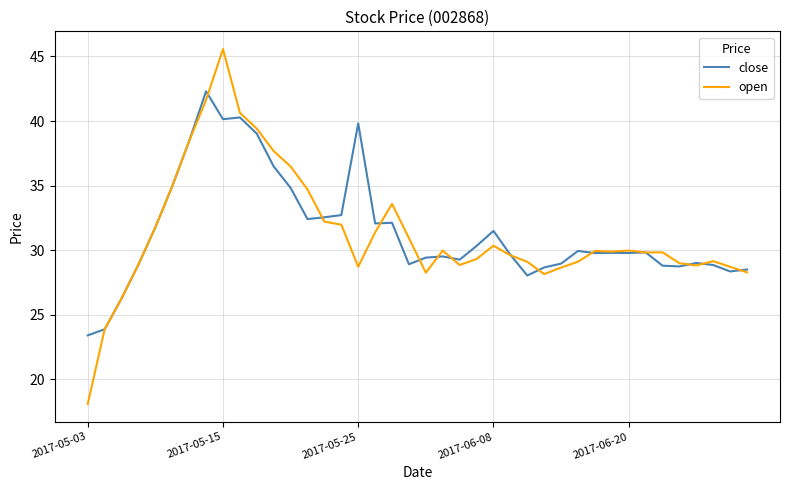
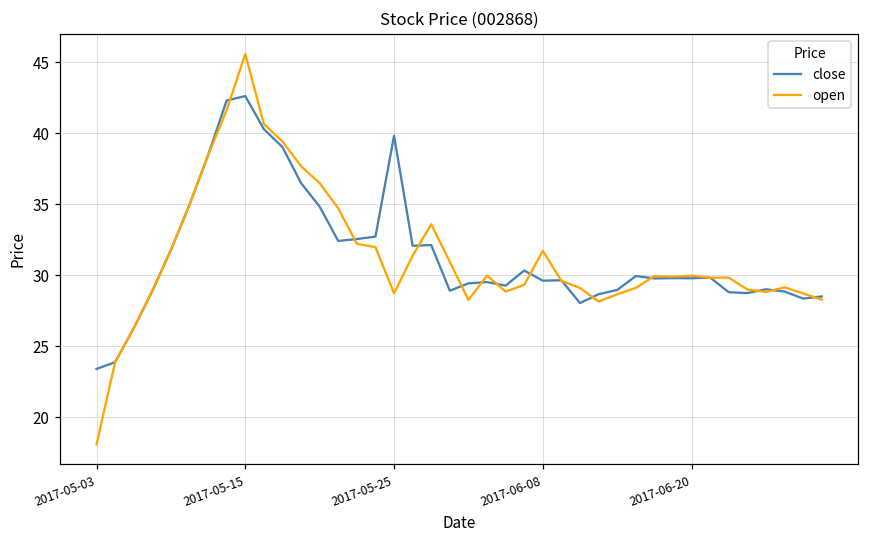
close, 2017-05-15: 40.1 -> 42.6
close, 2017-06-08: 31.5 -> 29.6
open, 2017-06-08: 30.3 -> 31.7
